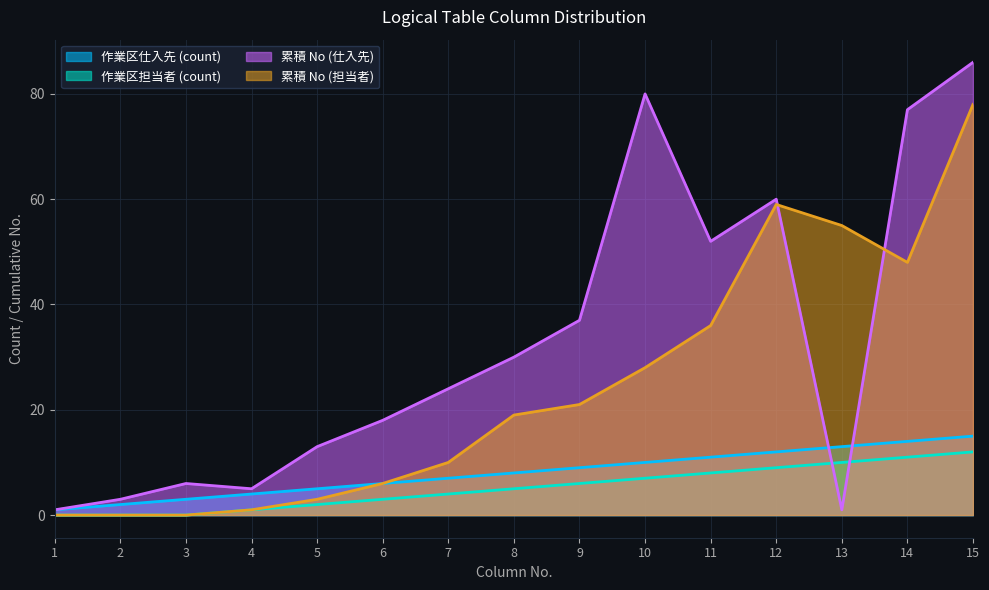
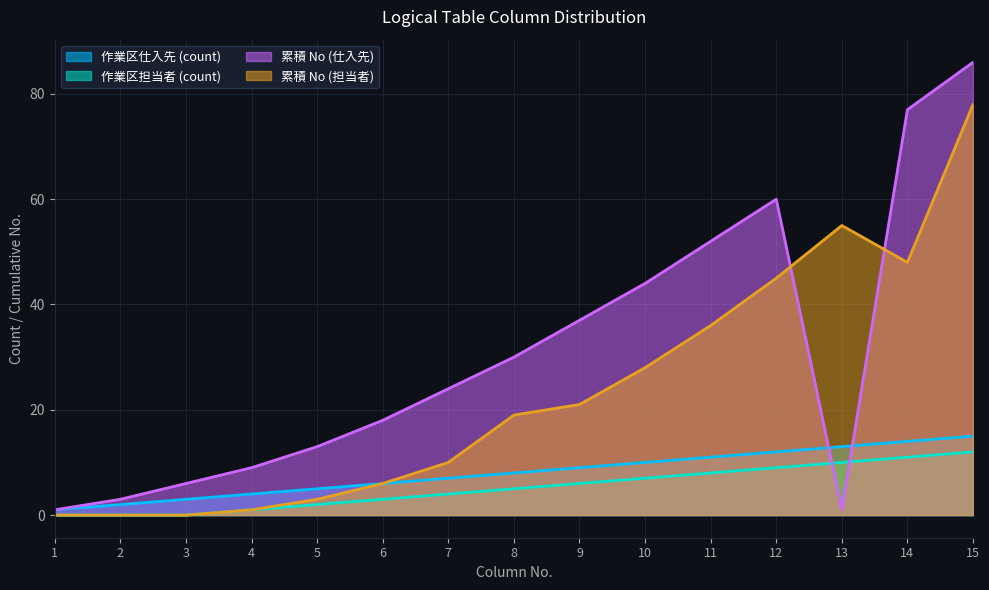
累積 No (仕入先), 4: 5 -> 9
累積 No (仕入先), 10: 80 -> 44
累積 No (担当者), 12: 59 -> 45
